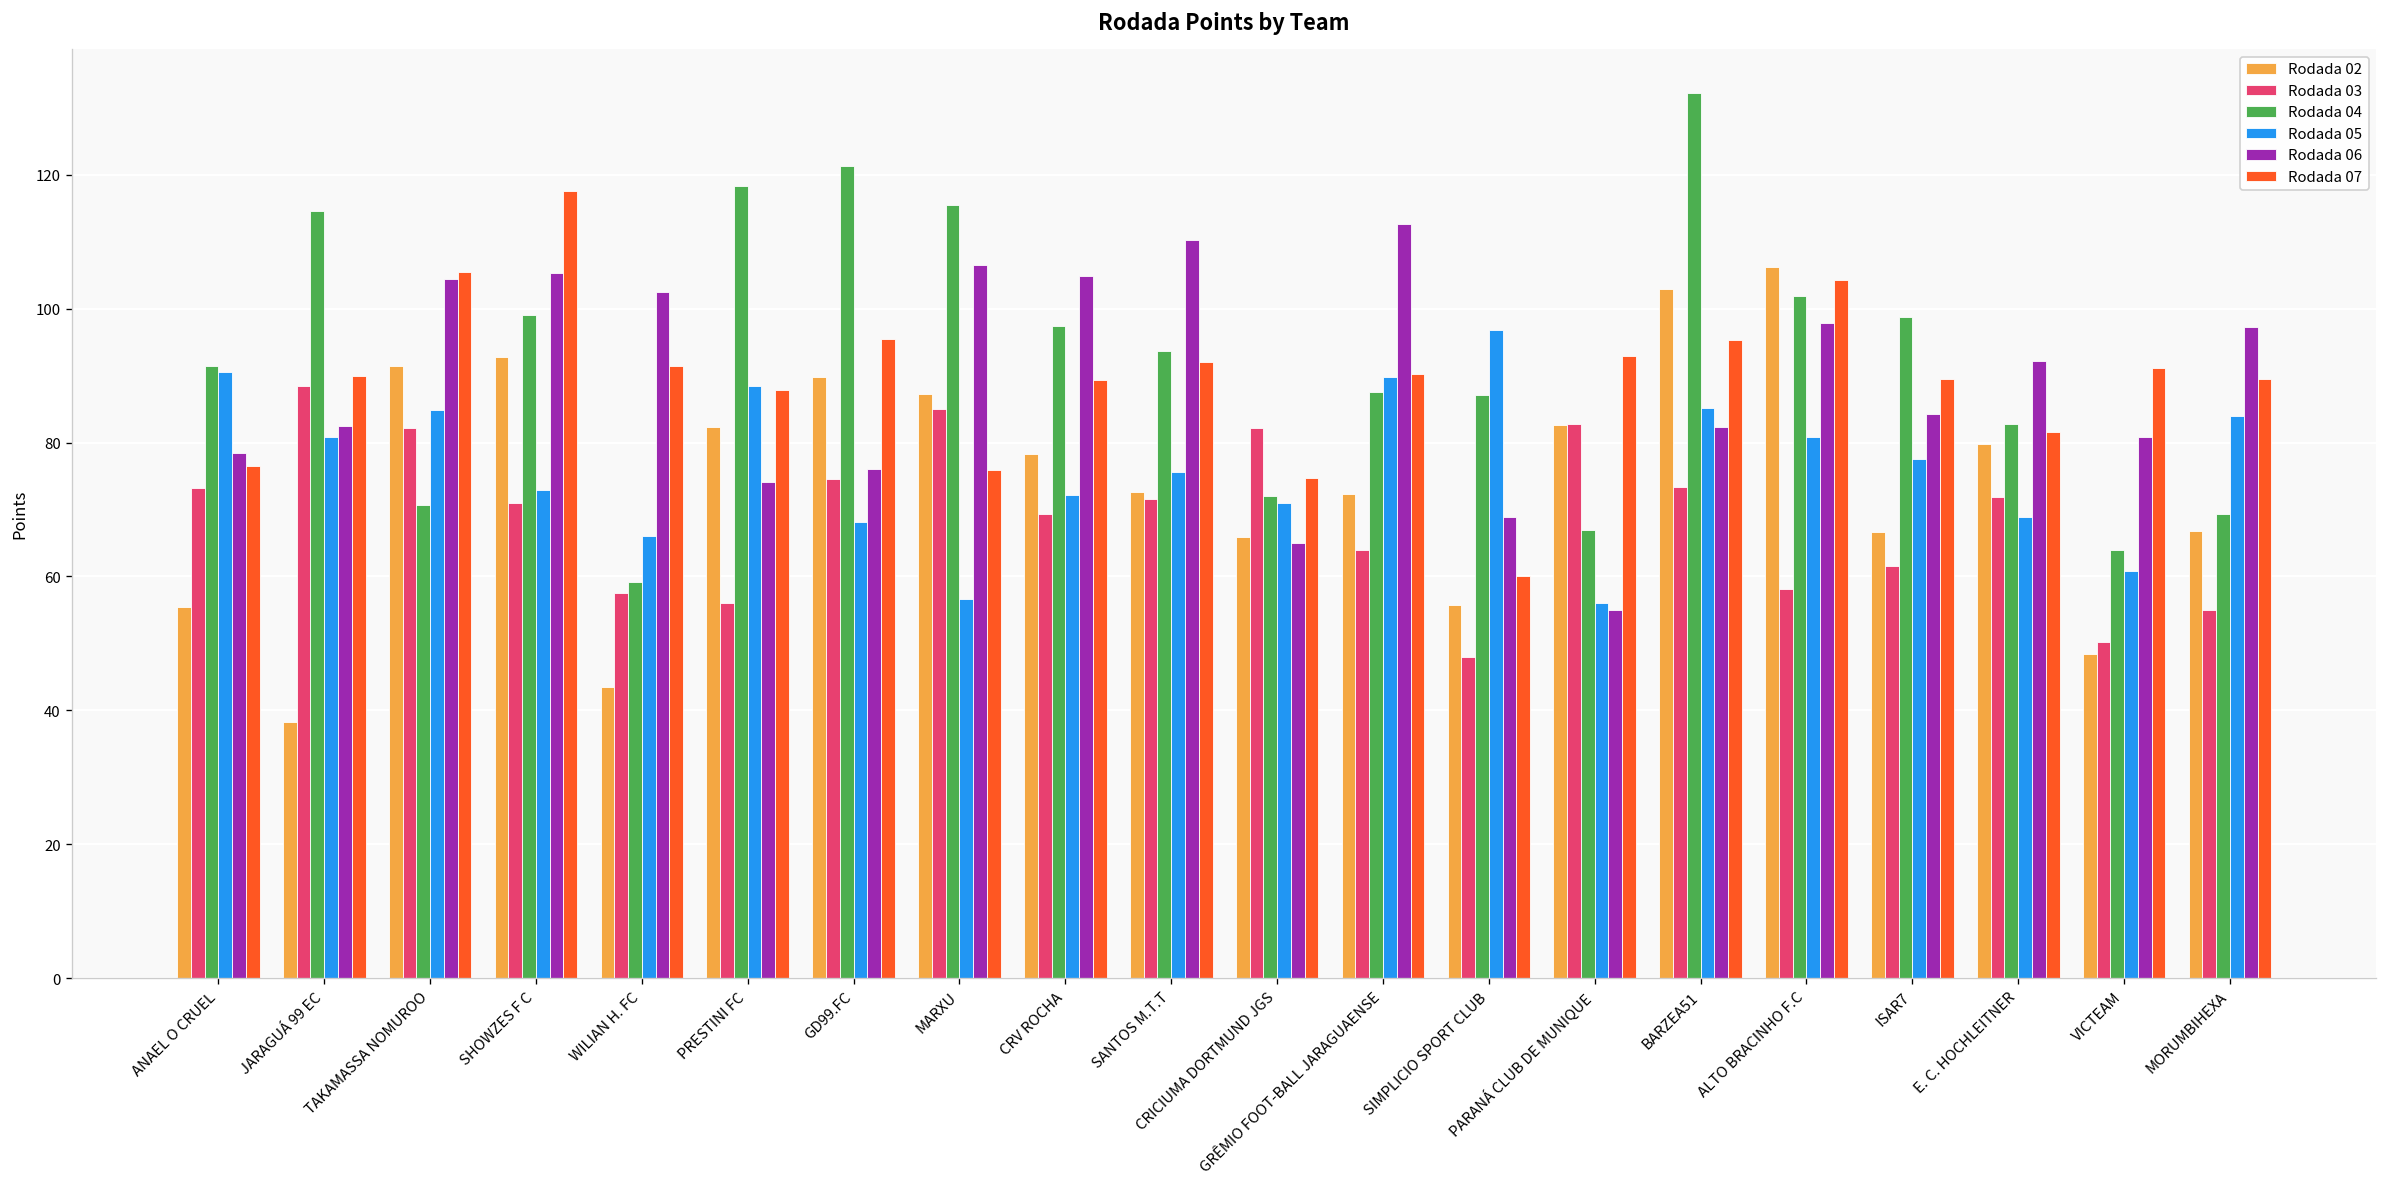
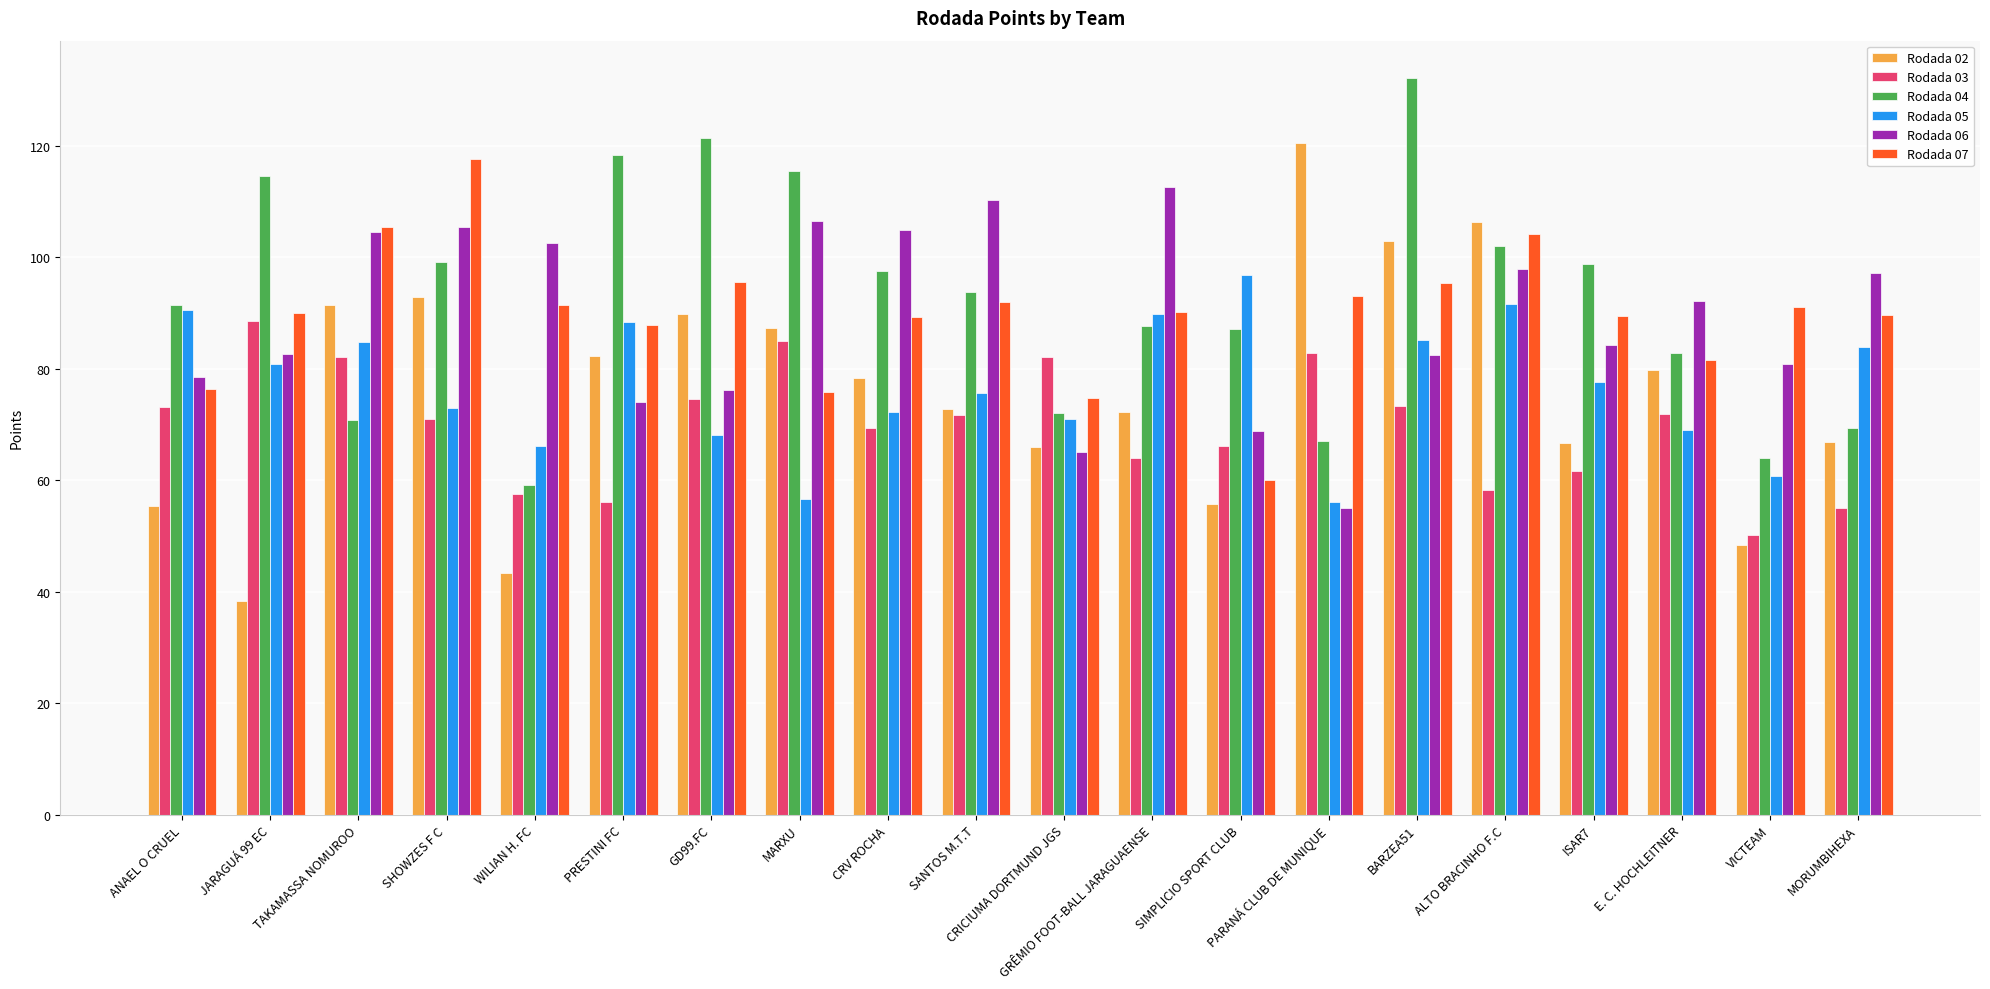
Rodada 03, SIMPLICIO SPORT CLUB: 48 -> 66
Rodada 02, PARANÁ CLUB DE MUNIQUE: 83 -> 121
Rodada 05, ALTO BRACINHO F.C: 81 -> 92
